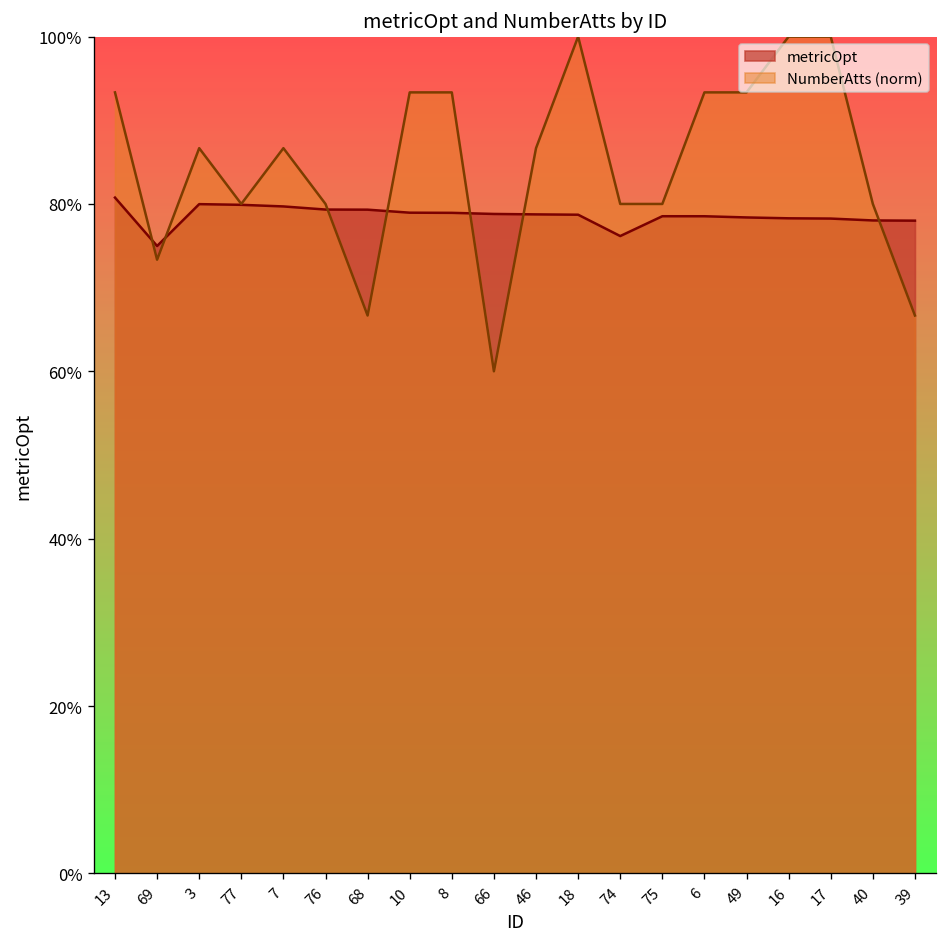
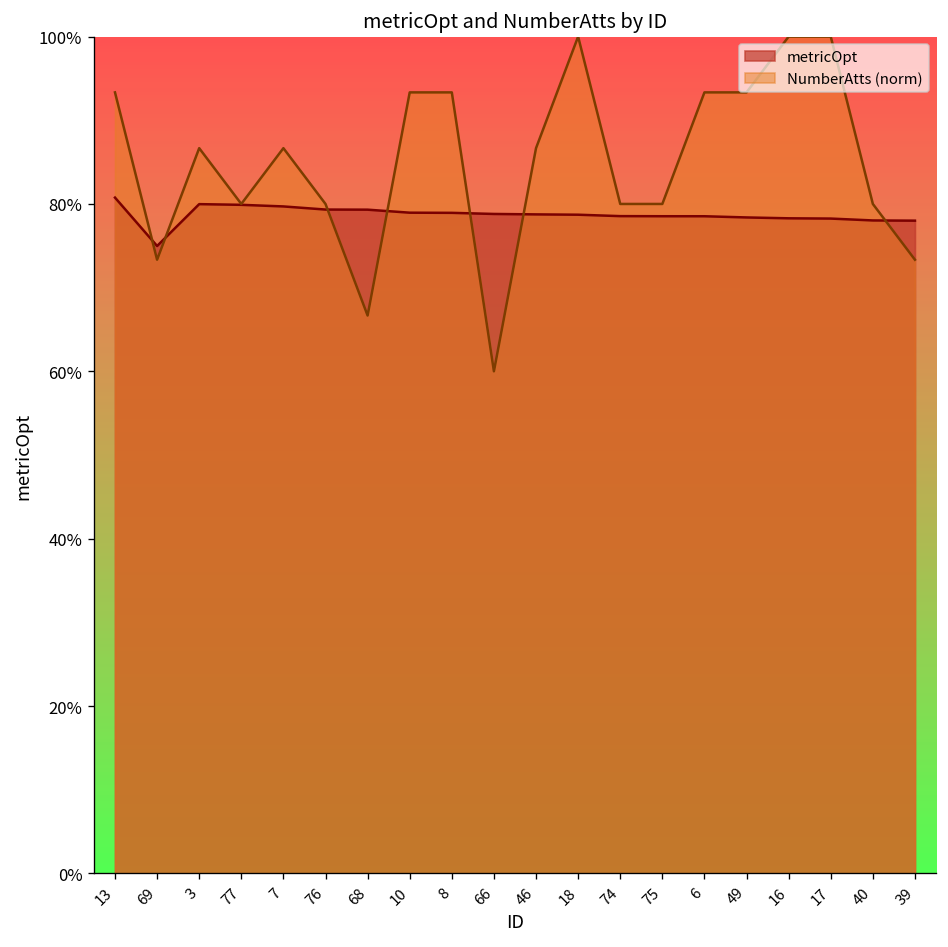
metricOpt, 74: 76% -> 79%
NumberAtts (norm), 39: 67% -> 73%
